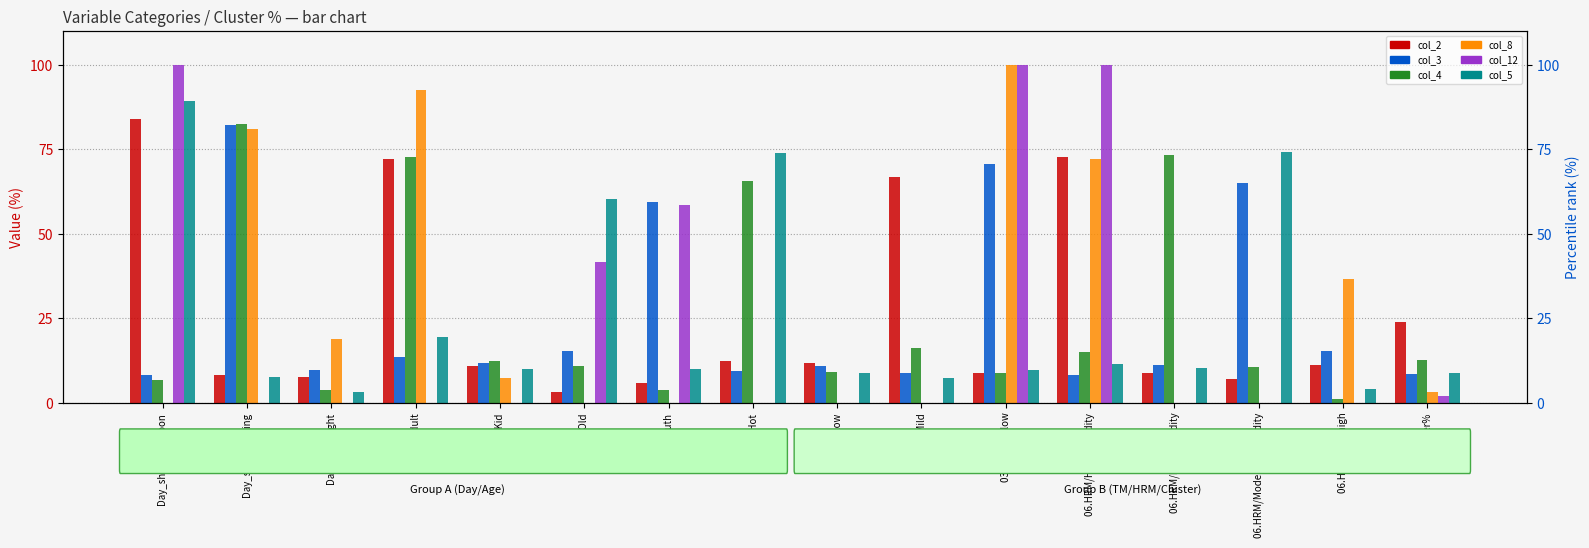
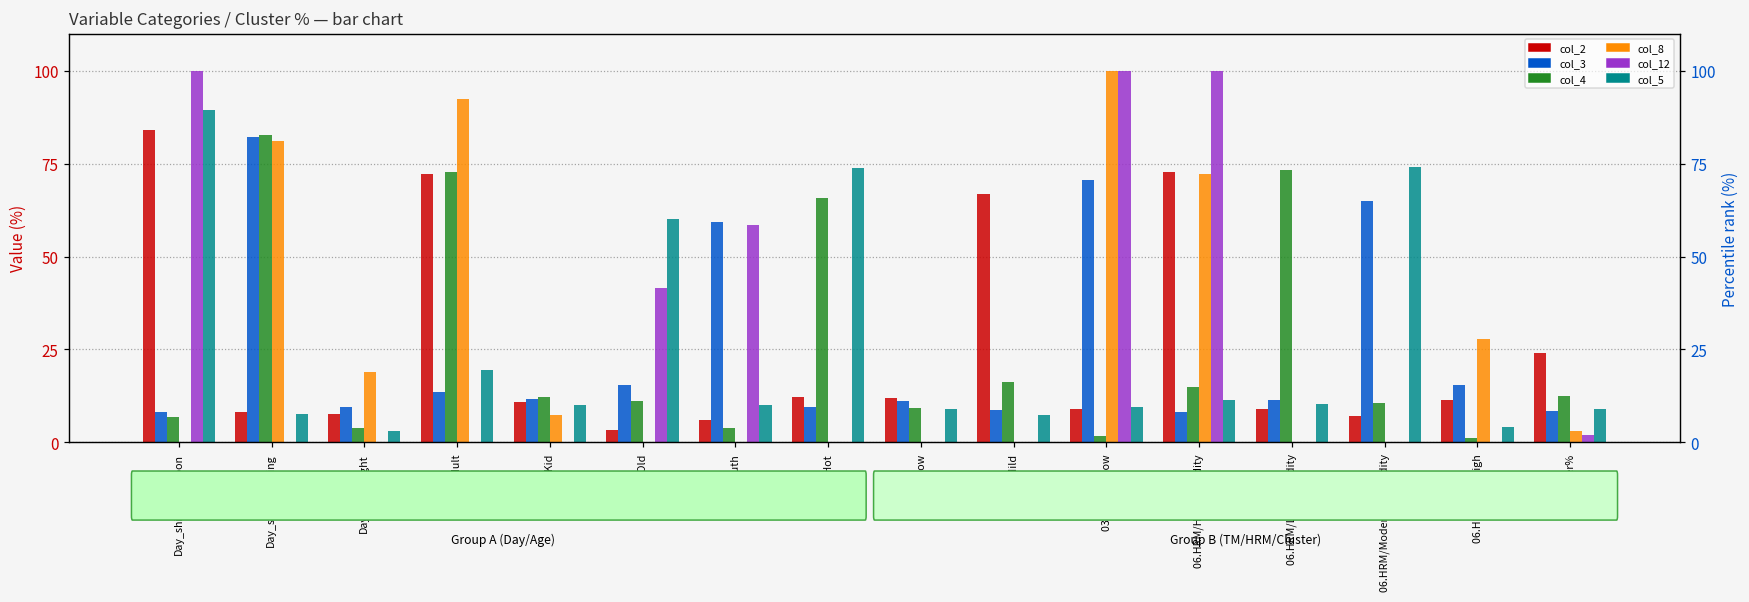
col_4, 03.TM/Very low: 9 -> 2
col_8, 06.HRM/Very high: 37 -> 28
